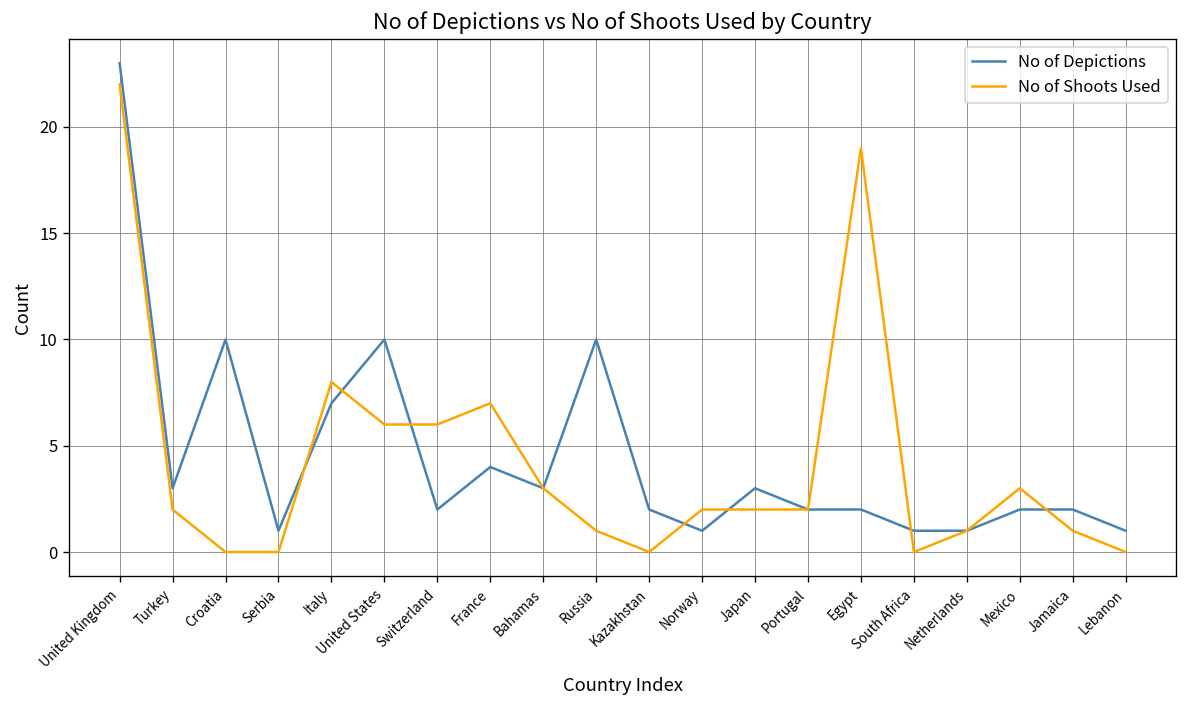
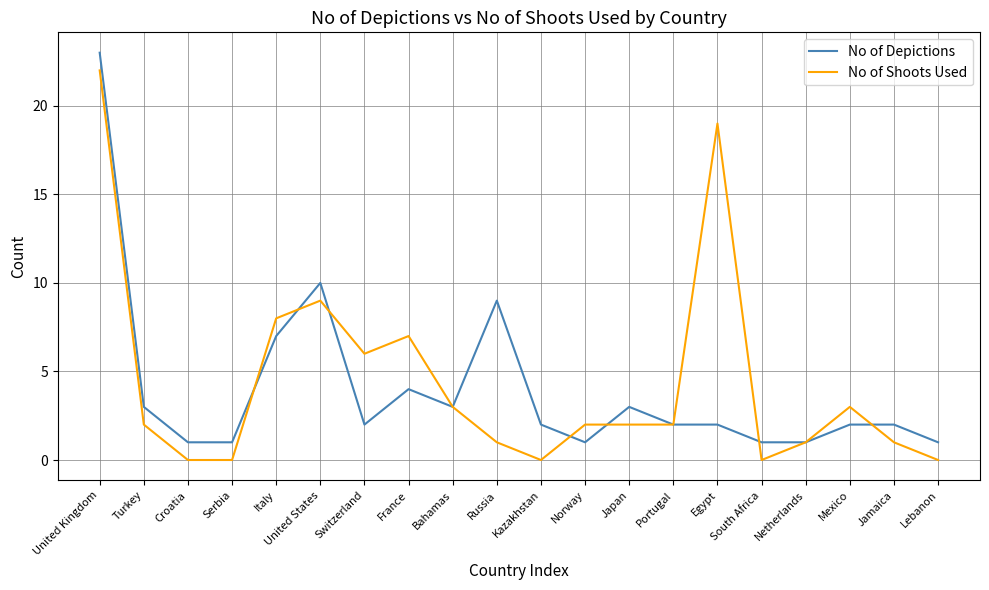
No of Depictions, Croatia: 10 -> 1
No of Shoots Used, United States: 6 -> 9
No of Depictions, Russia: 10 -> 9
